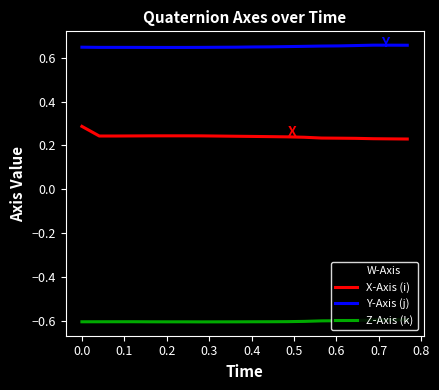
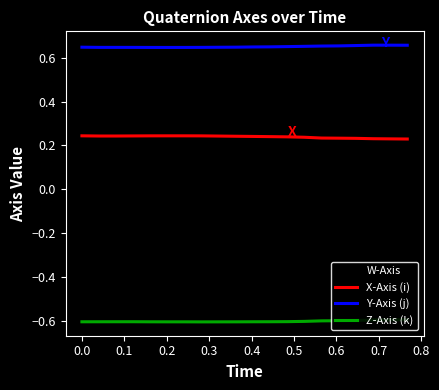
X-Axis (i), 0.0: 0.29 -> 0.24
